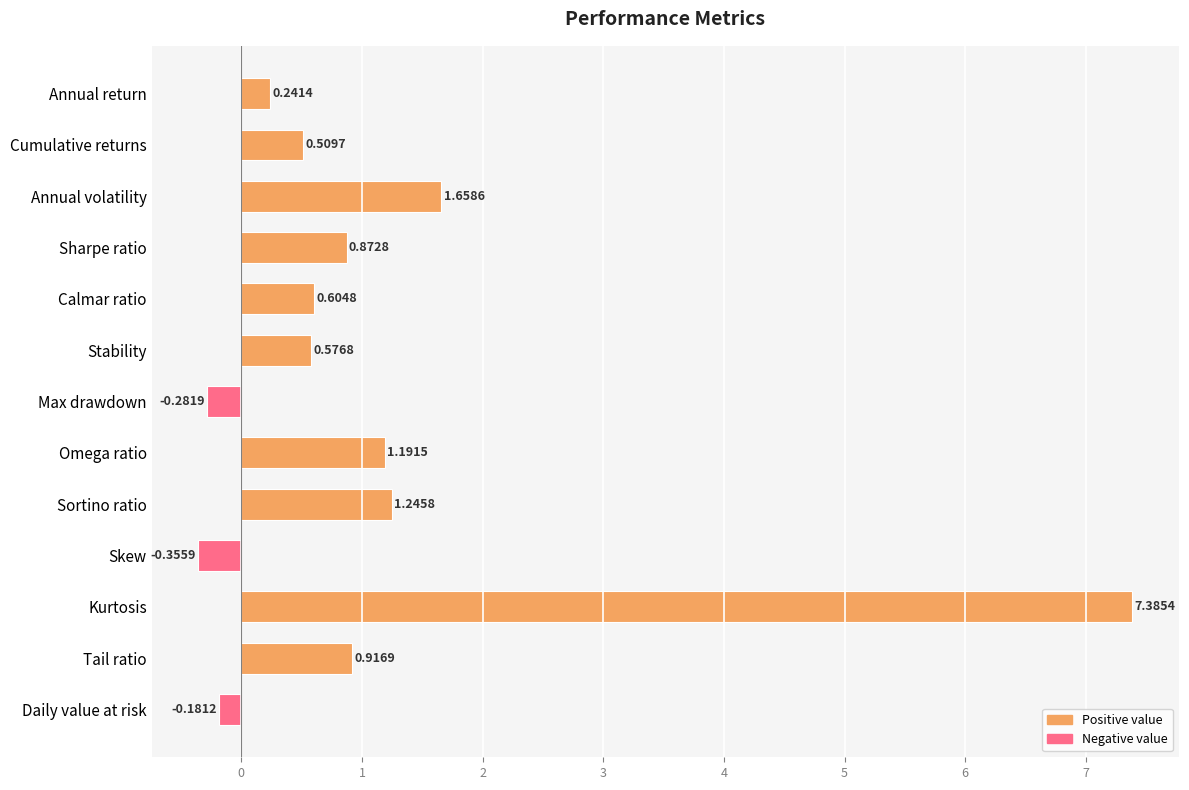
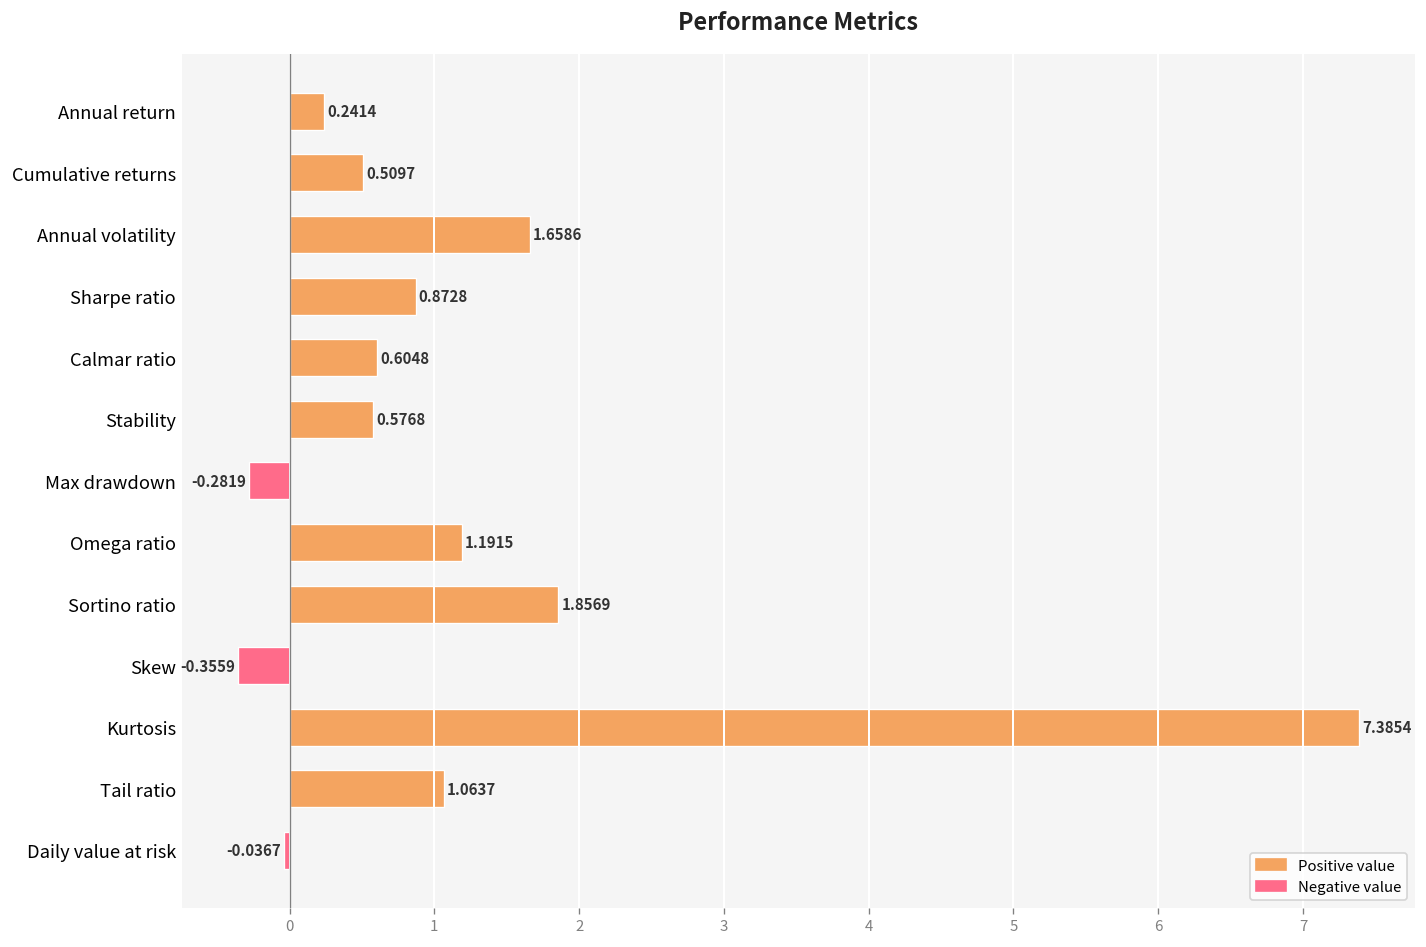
Sortino ratio: 1.2458 -> 1.8569
Tail ratio: 0.9169 -> 1.0637
Daily value at risk: -0.1812 -> -0.0367
